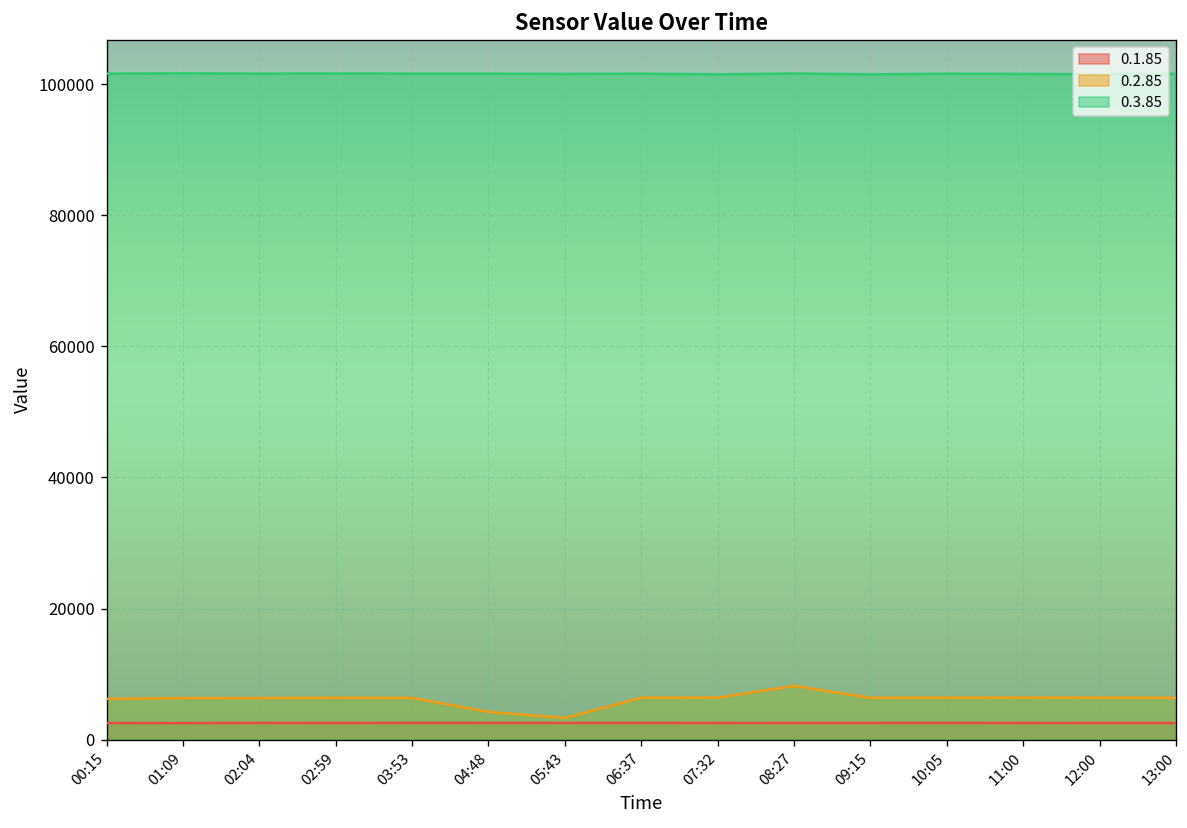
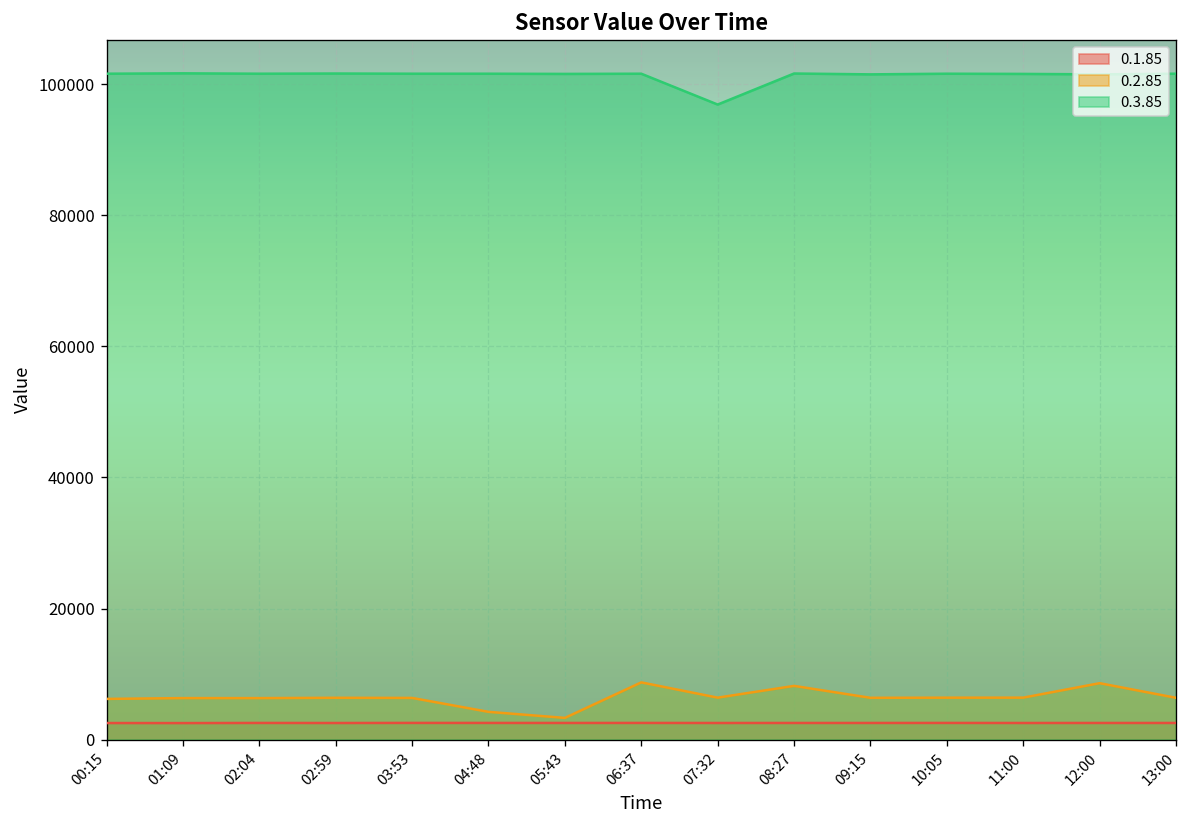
0.2.85, 06:37: 6000 -> 9000
0.3.85, 07:32: 102000 -> 97000
0.2.85, 12:00: 6000 -> 9000
